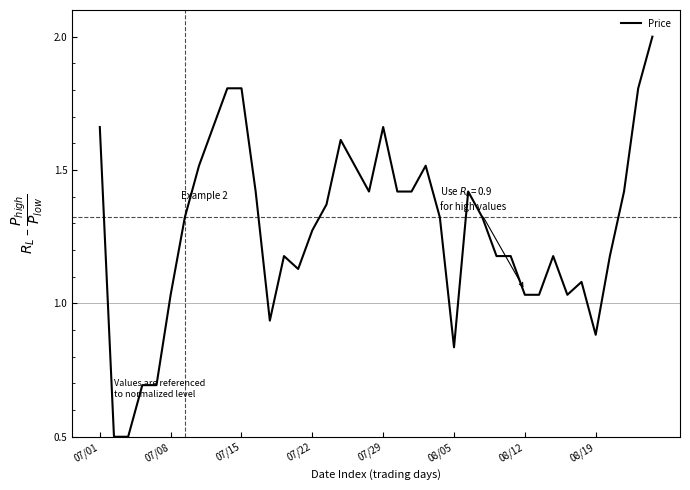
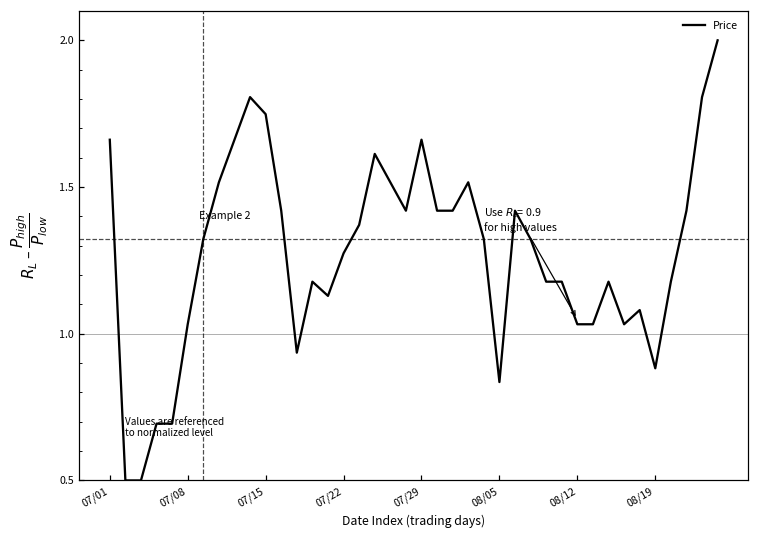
07/15: 1.81 -> 1.75
